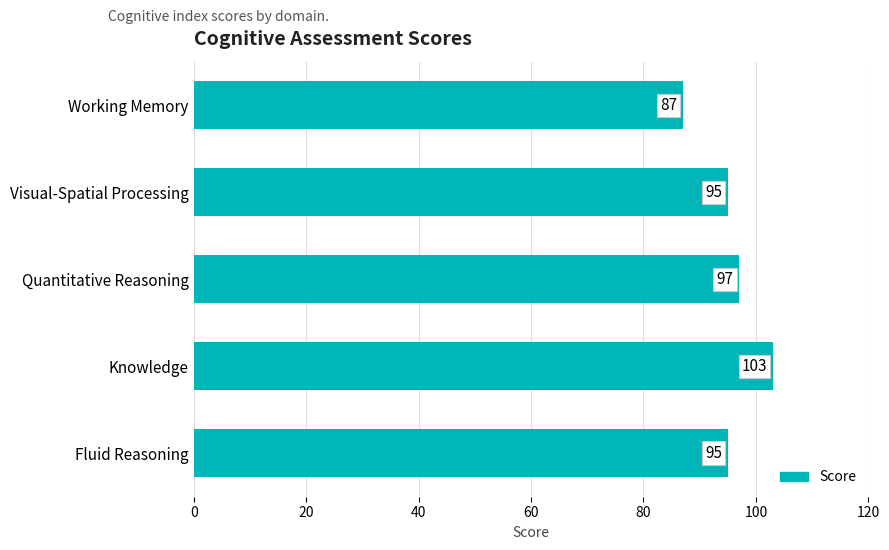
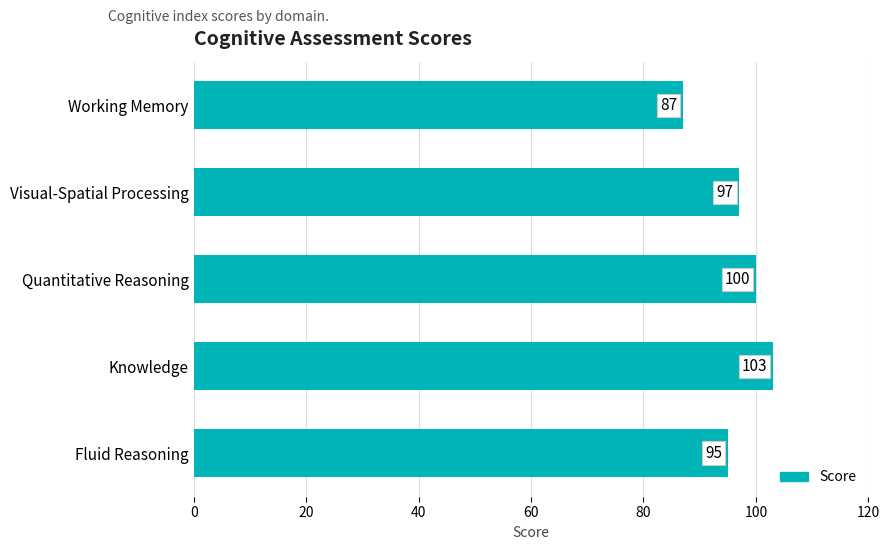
Visual-Spatial Processing: 95 -> 97
Quantitative Reasoning: 97 -> 100
